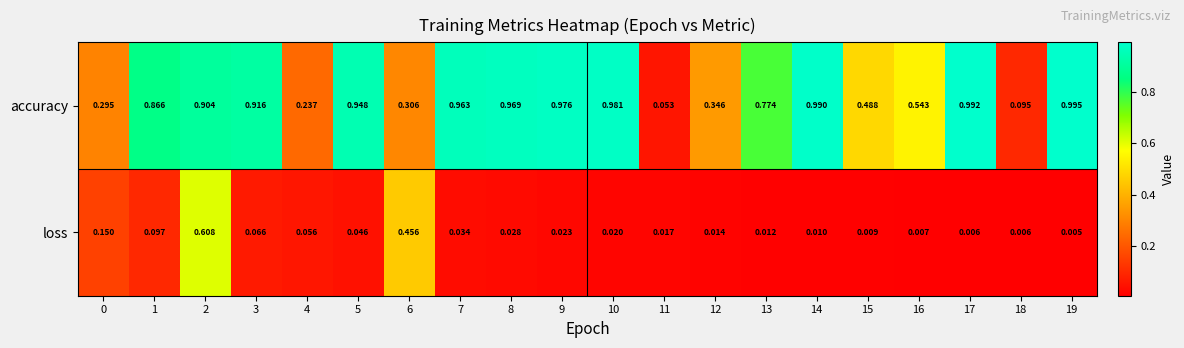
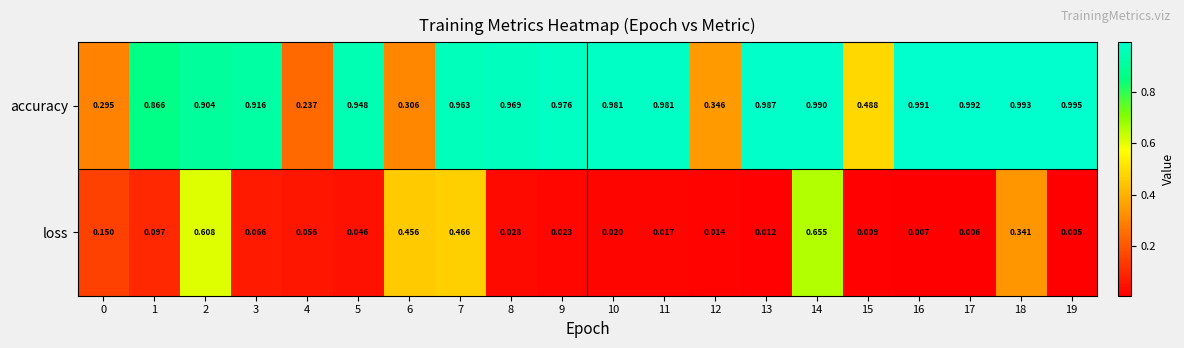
accuracy, 11: 0.053 -> 0.981
accuracy, 13: 0.774 -> 0.987
accuracy, 16: 0.543 -> 0.991
accuracy, 18: 0.095 -> 0.993
loss, 7: 0.034 -> 0.466
loss, 14: 0.010 -> 0.655
loss, 18: 0.006 -> 0.341
